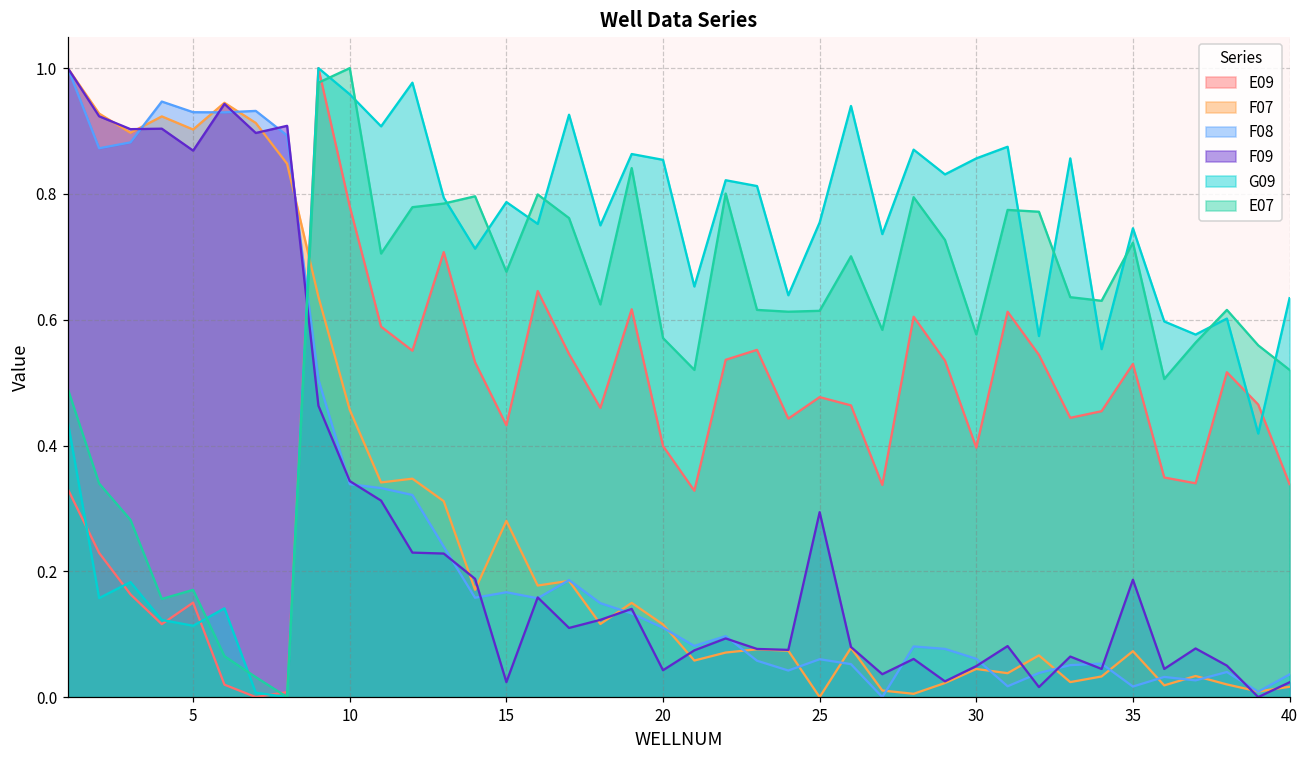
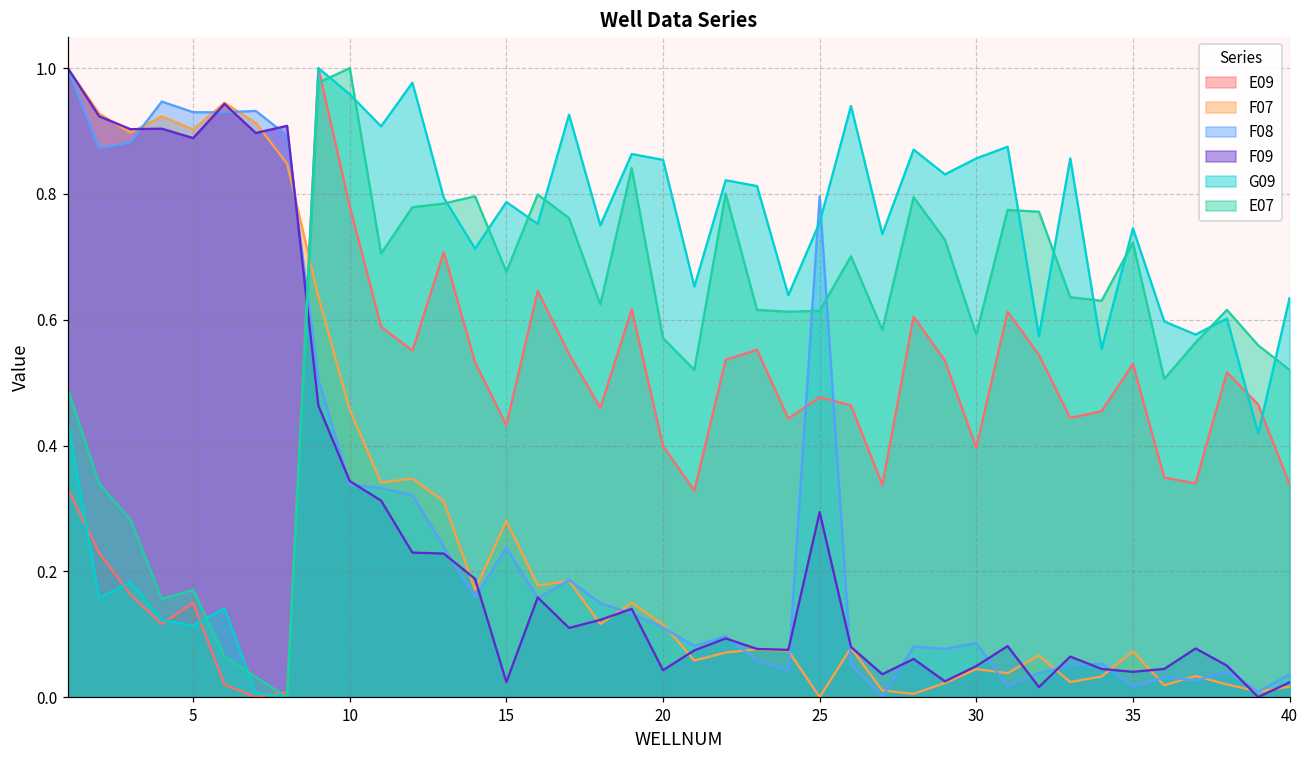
F09, 5: 0.87 -> 0.89
F08, 15: 0.17 -> 0.24
F08, 25: 0.06 -> 0.80
F08, 30: 0.06 -> 0.09
F09, 35: 0.19 -> 0.04
